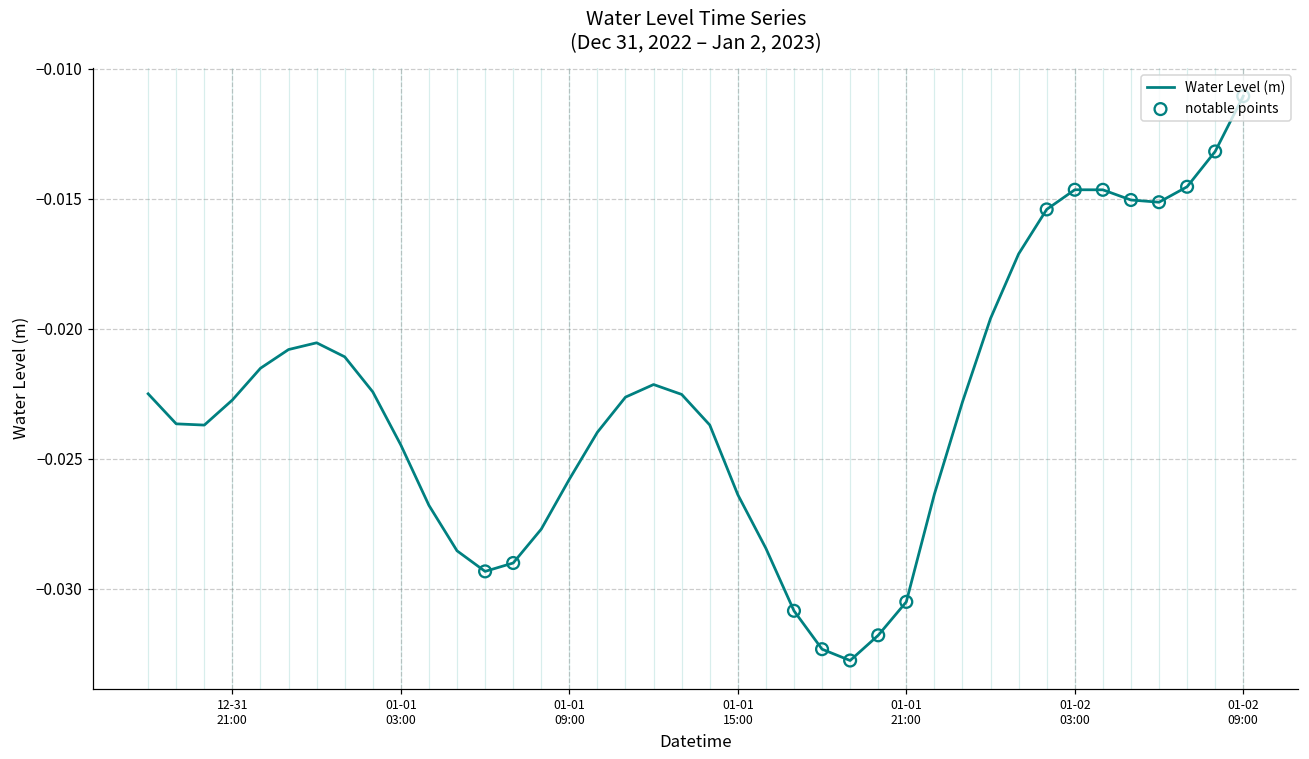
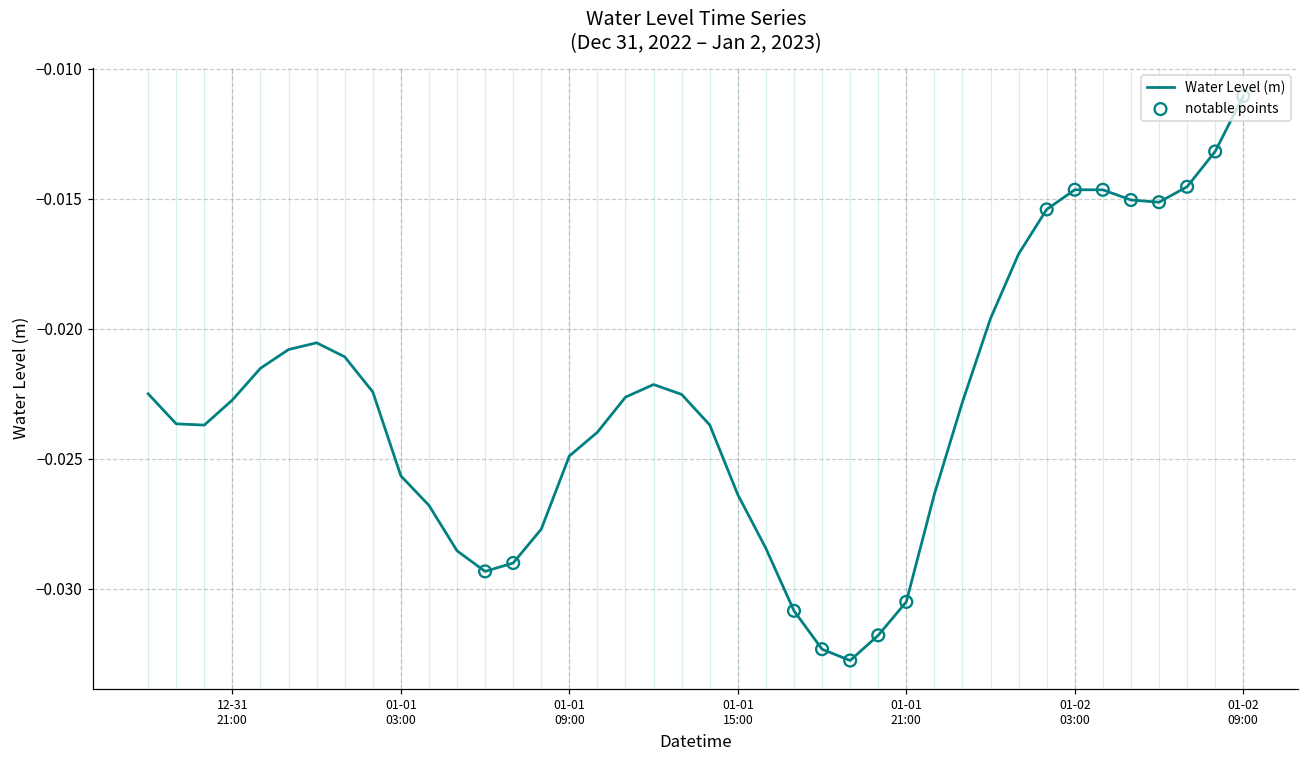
Water Level (m), 01-01 03:00: -0.0245 -> -0.0257
Water Level (m), 01-01 09:00: -0.0258 -> -0.0249
